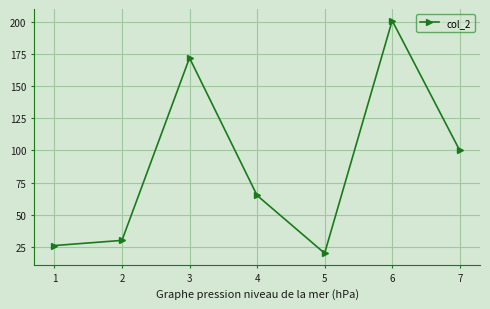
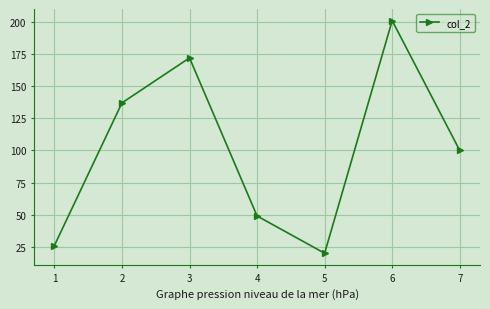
2: 30 -> 137
4: 65 -> 49
